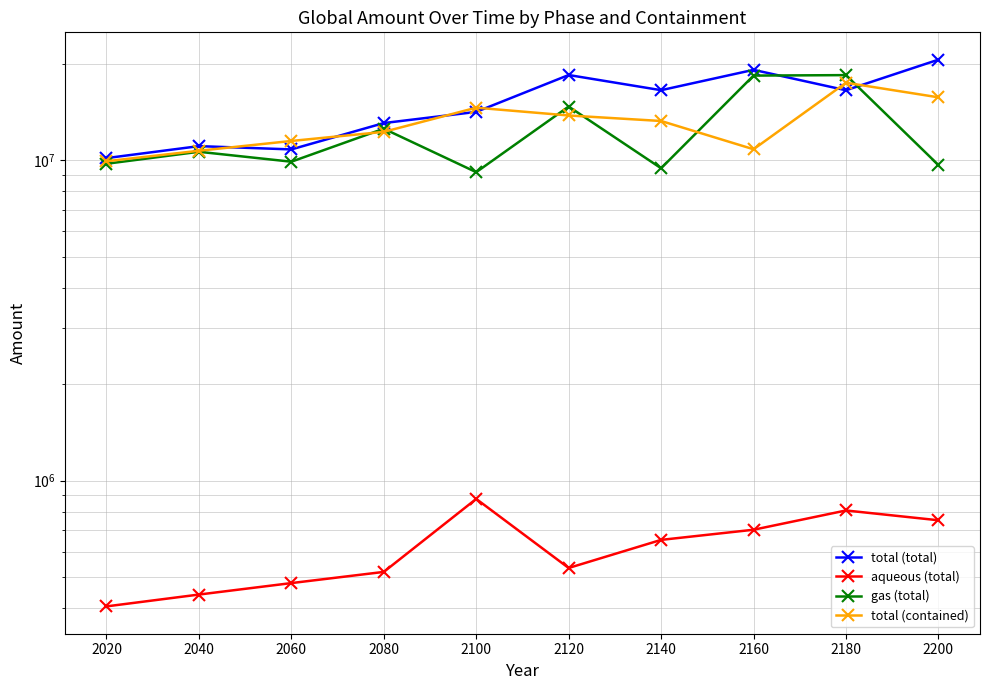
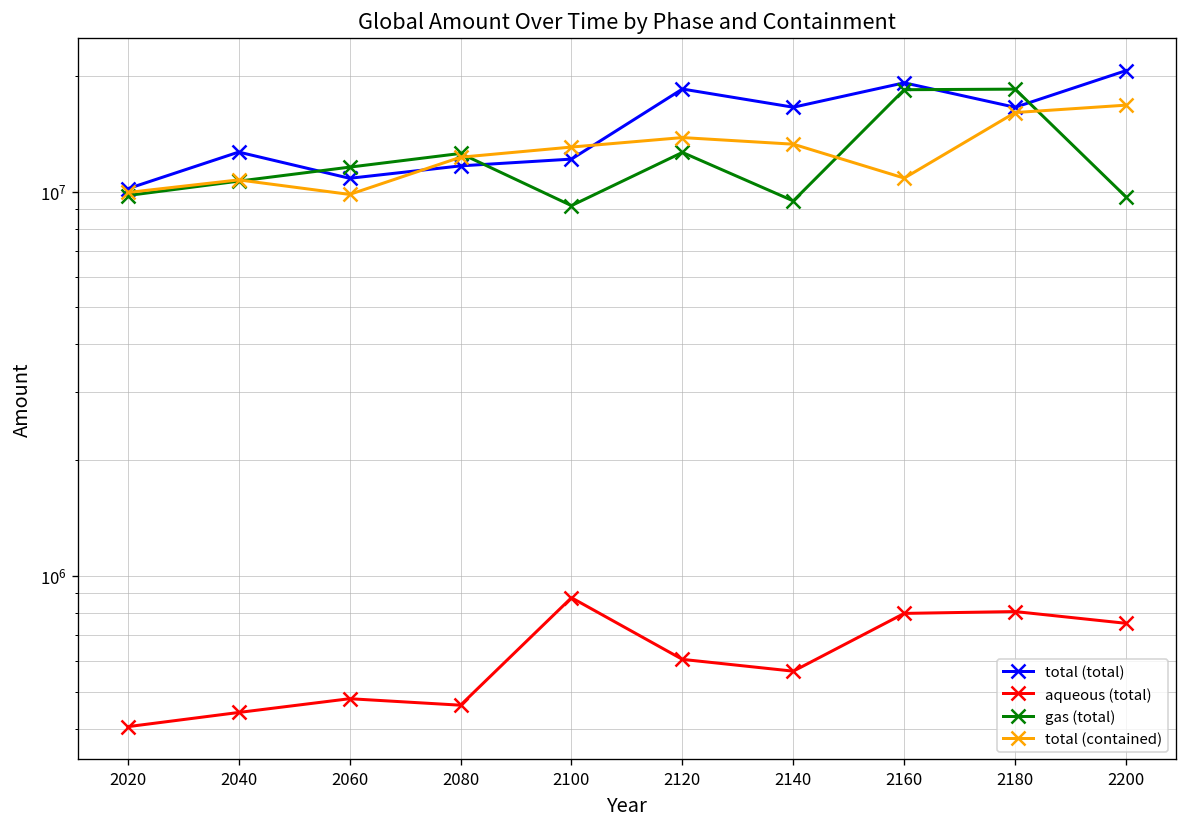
total (total), 2040: 11100000 -> 12700000
gas (total), 2060: 9900000 -> 11600000
total (contained), 2060: 11500000 -> 9800000
total (total), 2080: 13100000 -> 11700000
aqueous (total), 2080: 520000 -> 460000
total (total), 2100: 14000000 -> 12100000
total (contained), 2100: 15000000 -> 13100000
aqueous (total), 2120: 530000 -> 610000
gas (total), 2120: 15000000 -> 12600000
aqueous (total), 2140: 650000 -> 560000
aqueous (total), 2160: 700000 -> 800000
total (contained), 2180: 17000000 -> 16000000
total (contained), 2200: 16000000 -> 17000000
